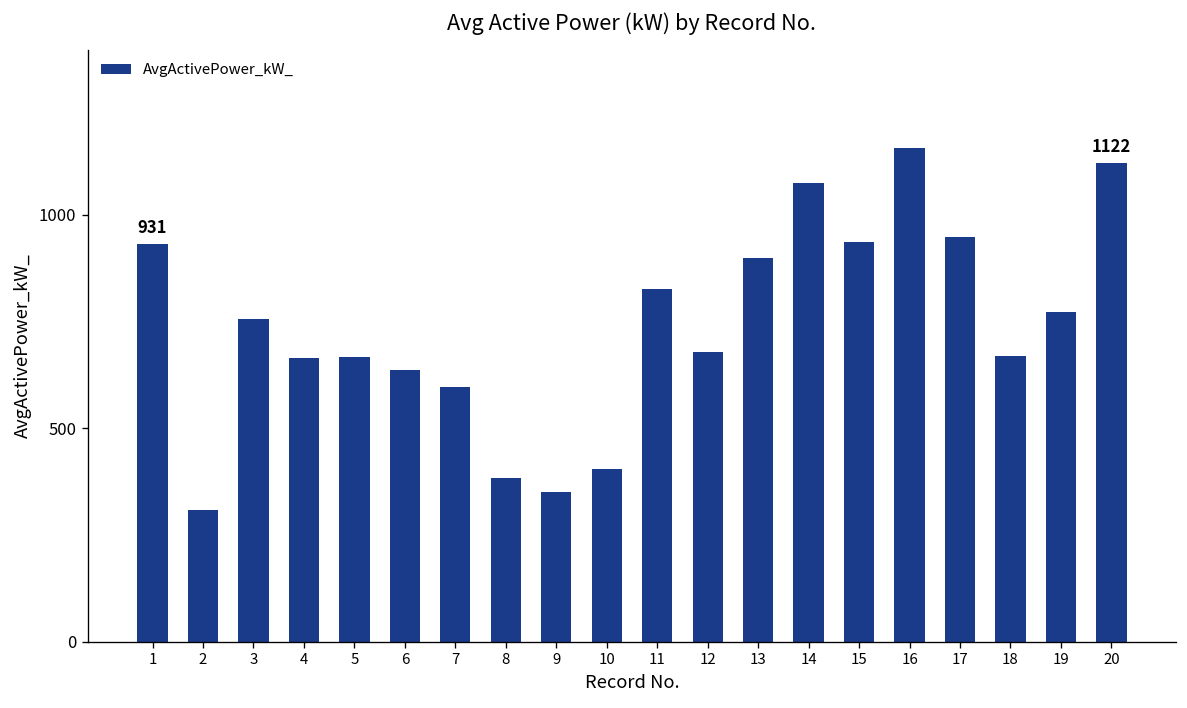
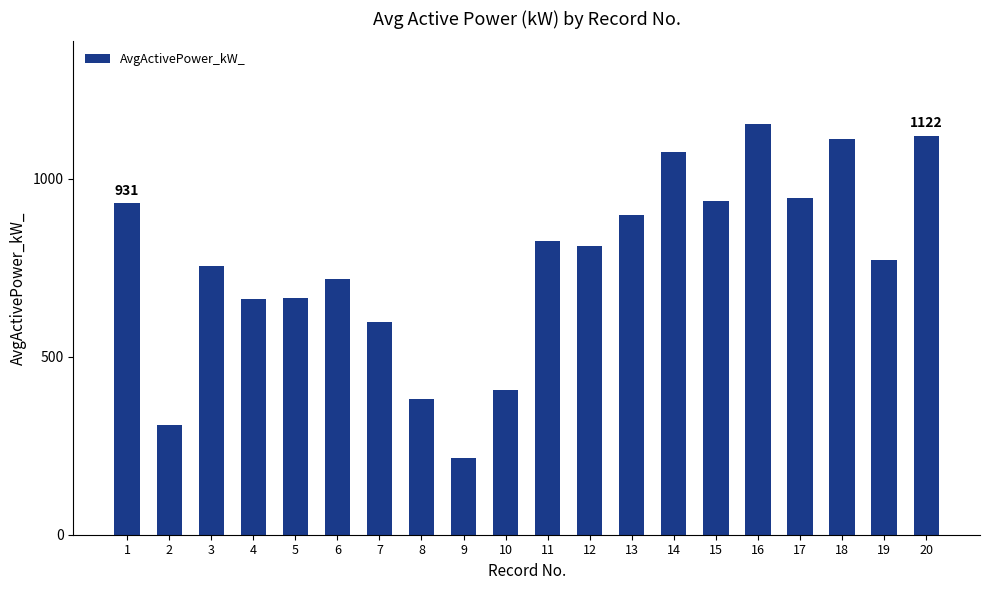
6: 640 -> 720
9: 350 -> 220
12: 680 -> 810
18: 670 -> 1110
